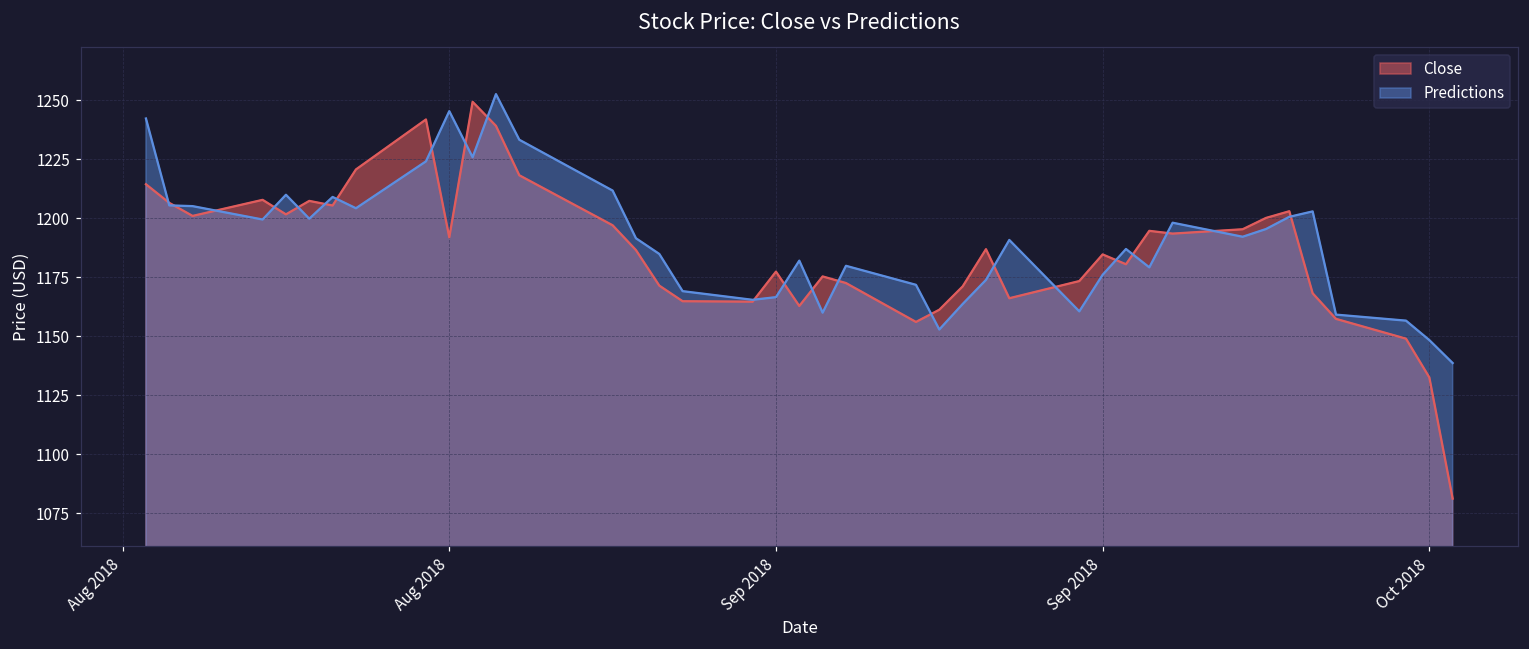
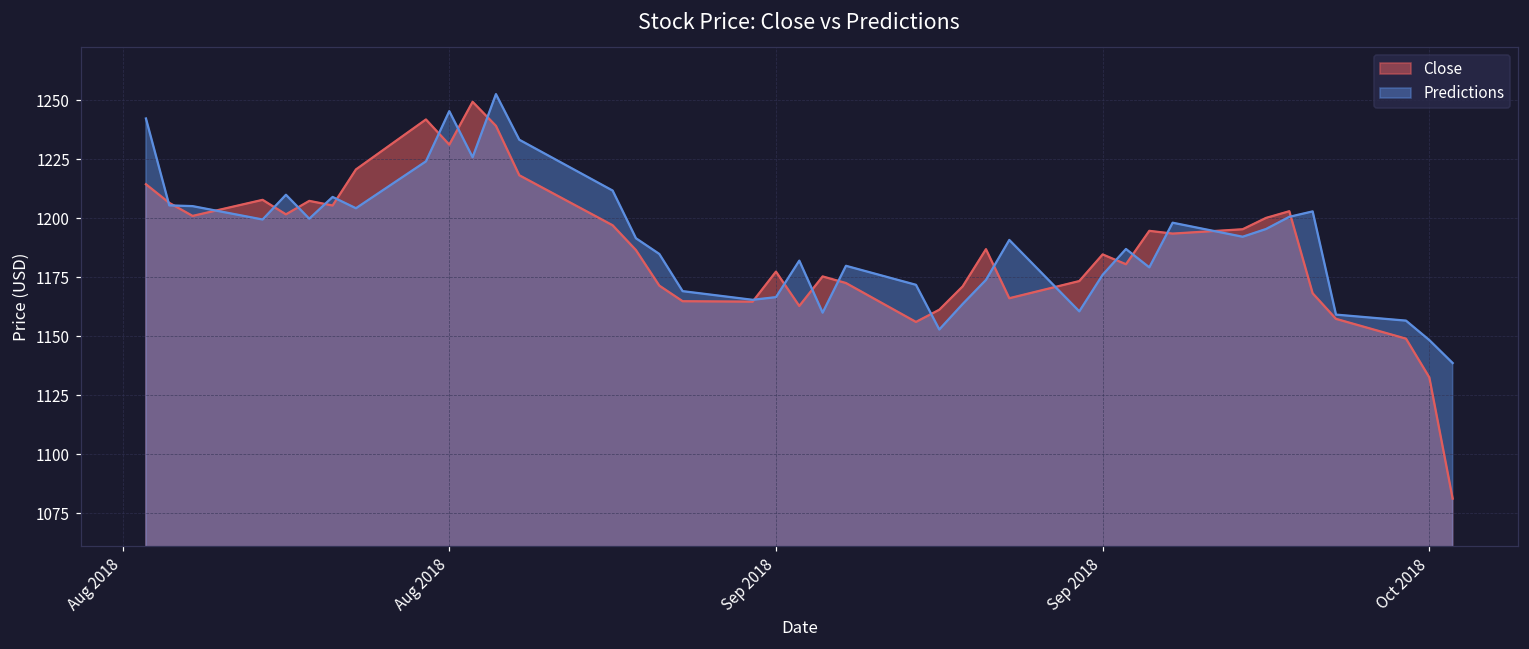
Close, Aug 2018: 1192 -> 1231
